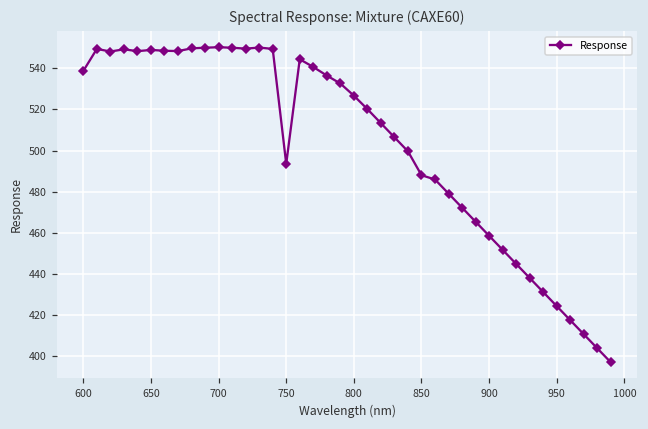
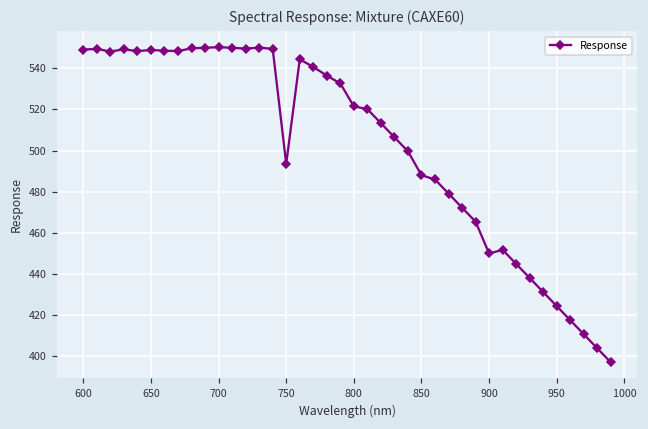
600: 539 -> 549
800: 527 -> 521
900: 459 -> 450
